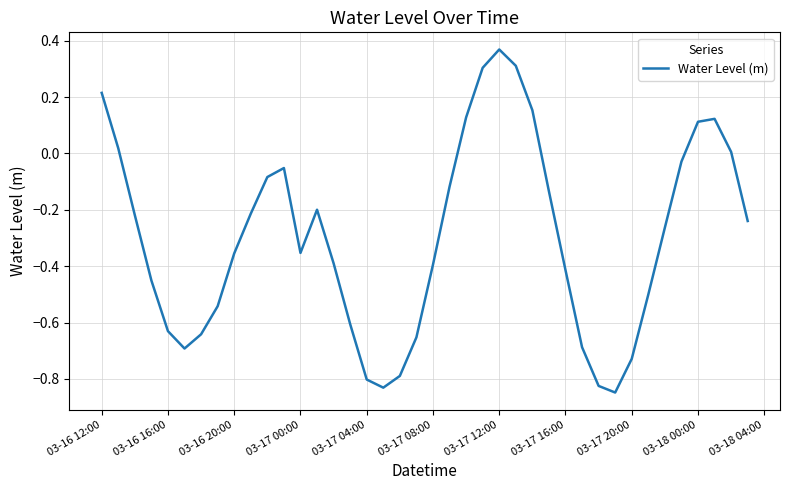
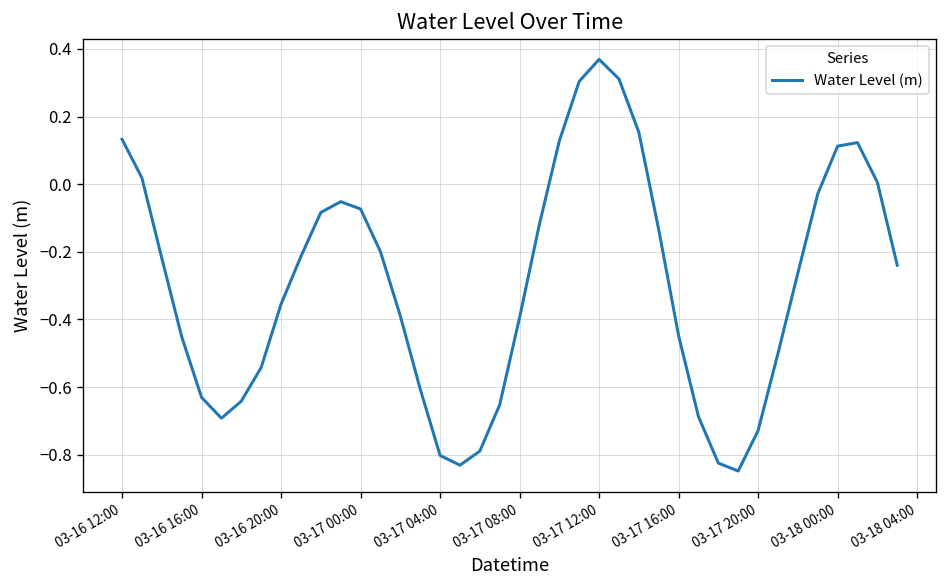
03-16 12:00: 0.22 -> 0.13
03-17 00:00: -0.35 -> -0.07
03-17 16:00: -0.41 -> -0.45
